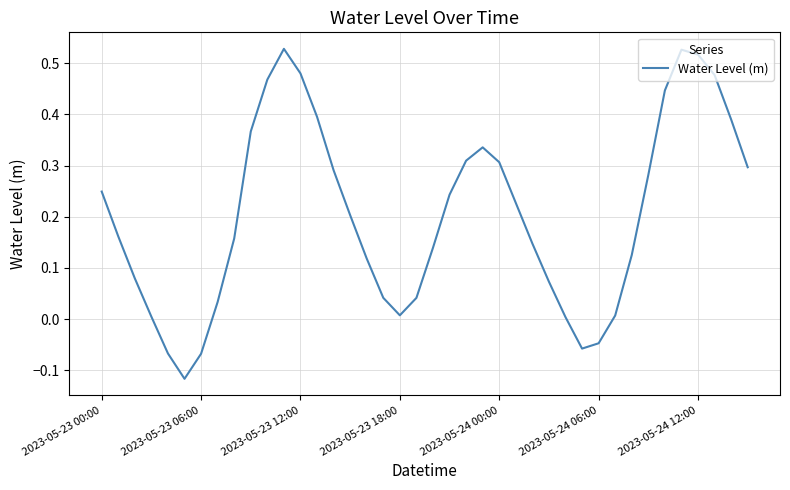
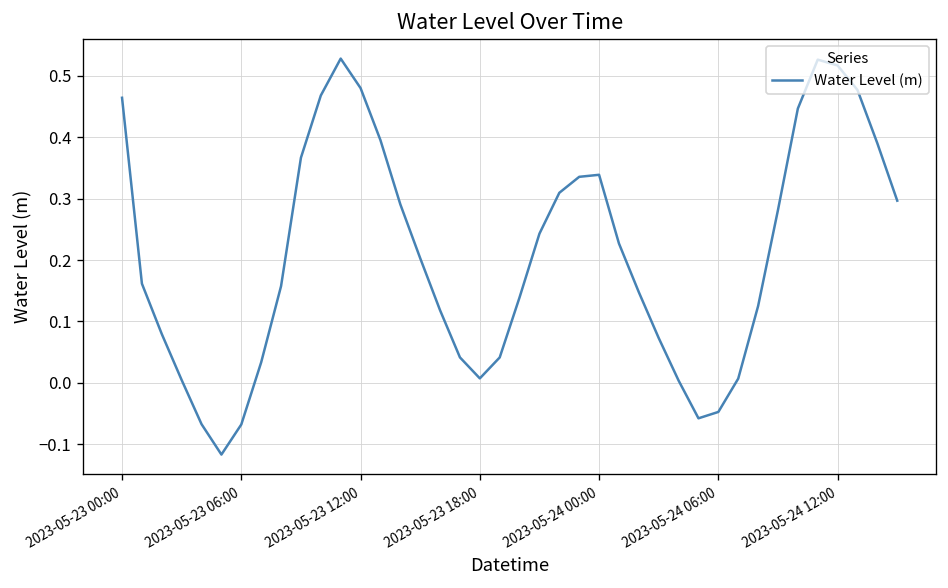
2023-05-23 00:00: 0.25 -> 0.46
2023-05-24 00:00: 0.31 -> 0.34
